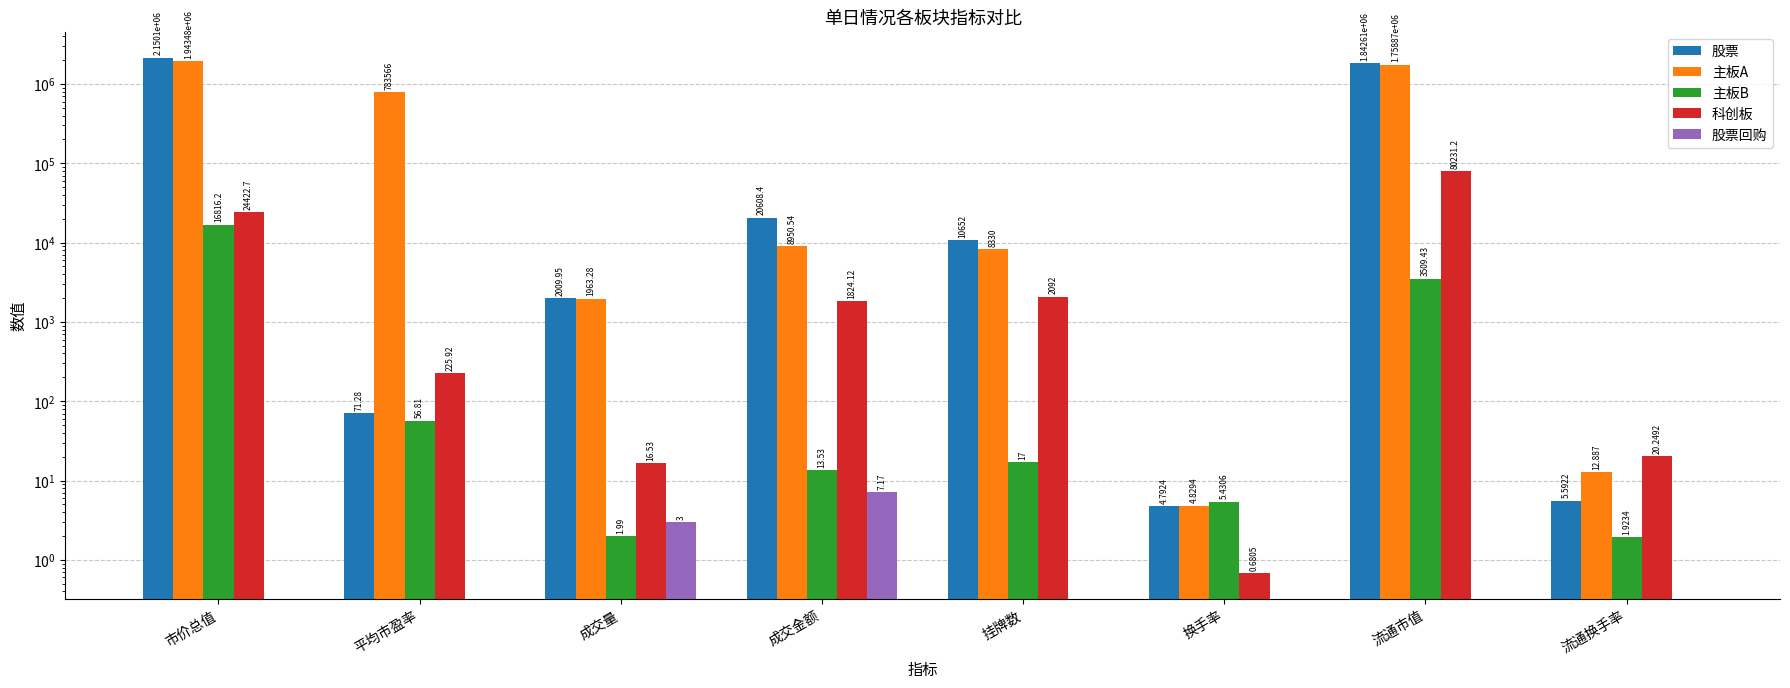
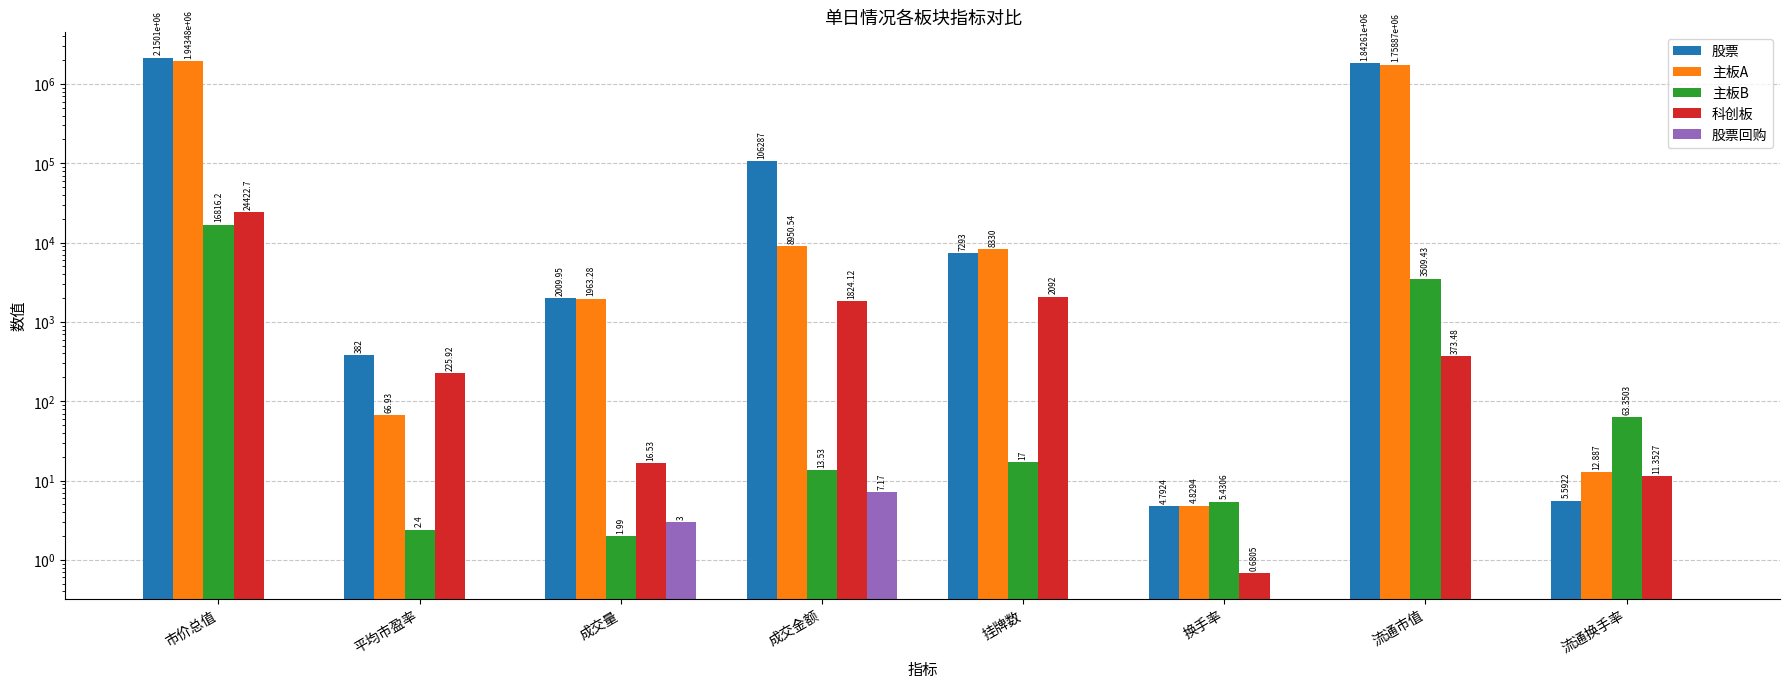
股票, 平均市盈率: 71.28 -> 382
主板A, 平均市盈率: 783566 -> 66.93
主板B, 平均市盈率: 56.81 -> 2.4
股票, 成交金额: 20608.4 -> 106287
股票, 挂牌数: 10652 -> 7293
科创板, 流通市值: 80231.2 -> 373.48
主板B, 流通换手率: 1.9234 -> 63.3503
科创板, 流通换手率: 20.2492 -> 11.3527
